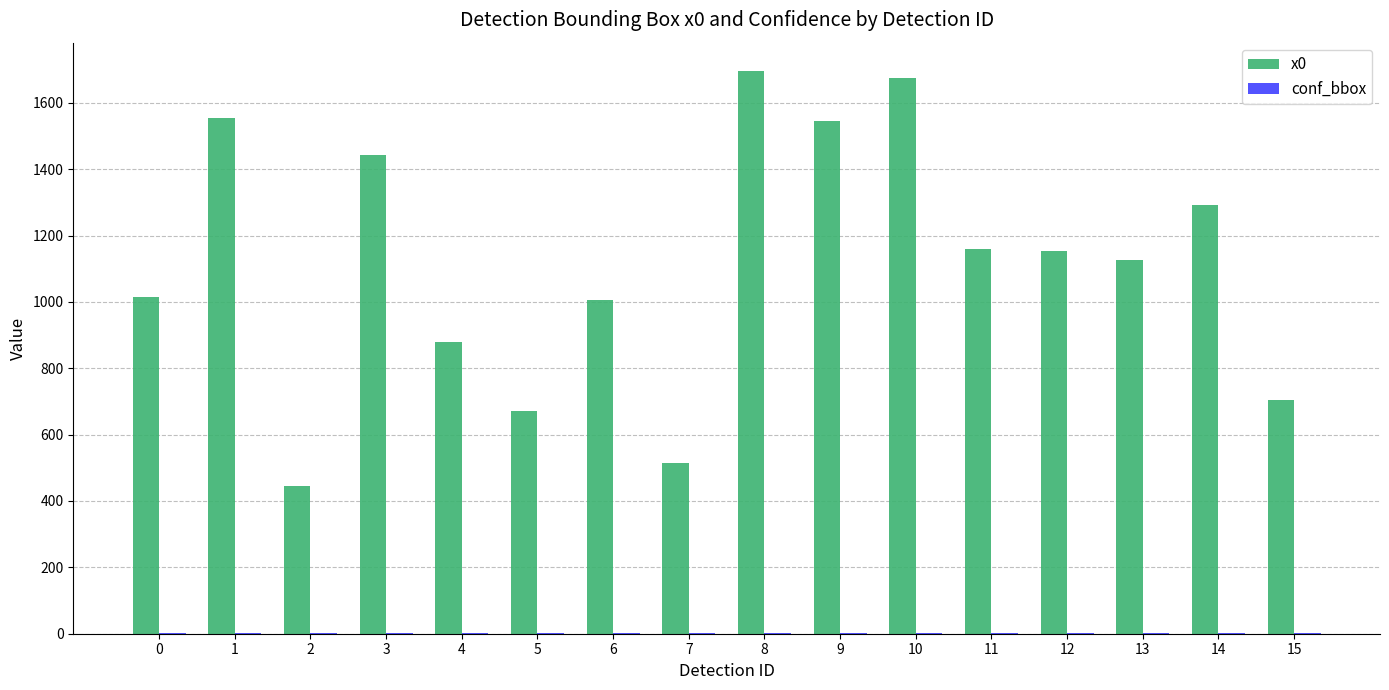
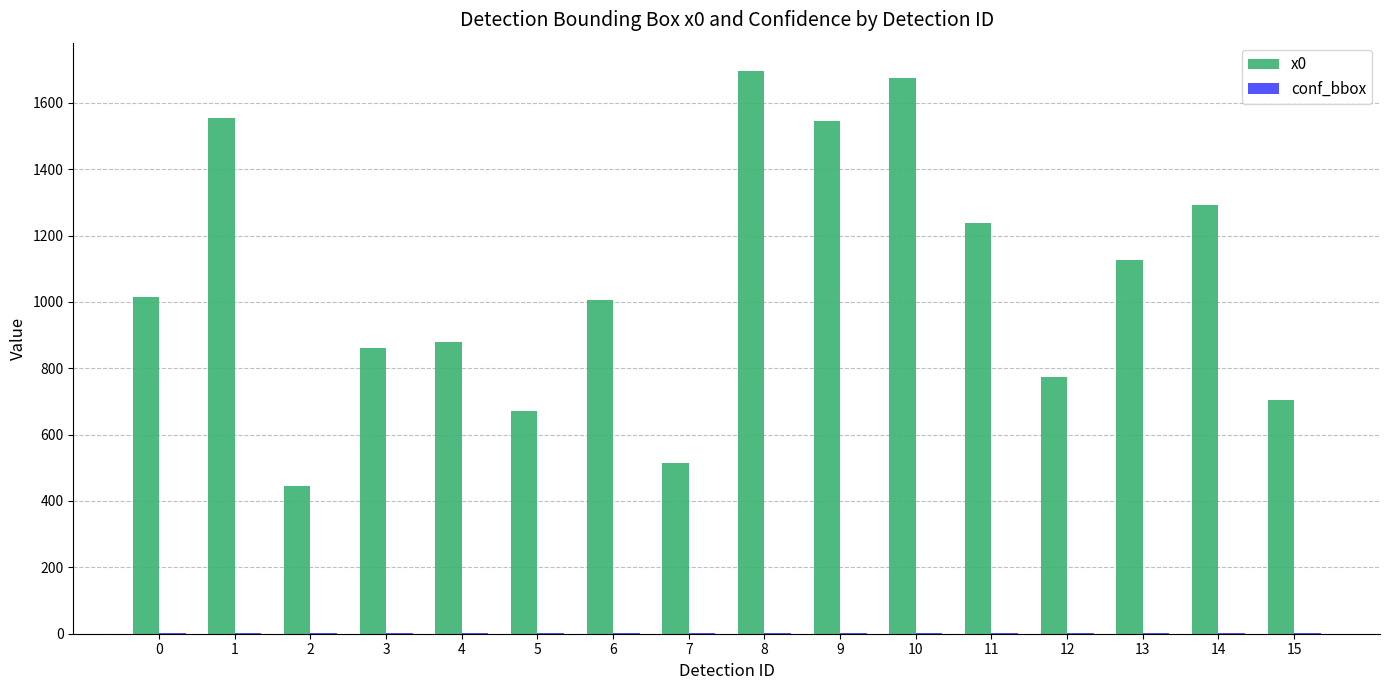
x0, 3: 1440 -> 860
x0, 11: 1160 -> 1240
x0, 12: 1150 -> 770
